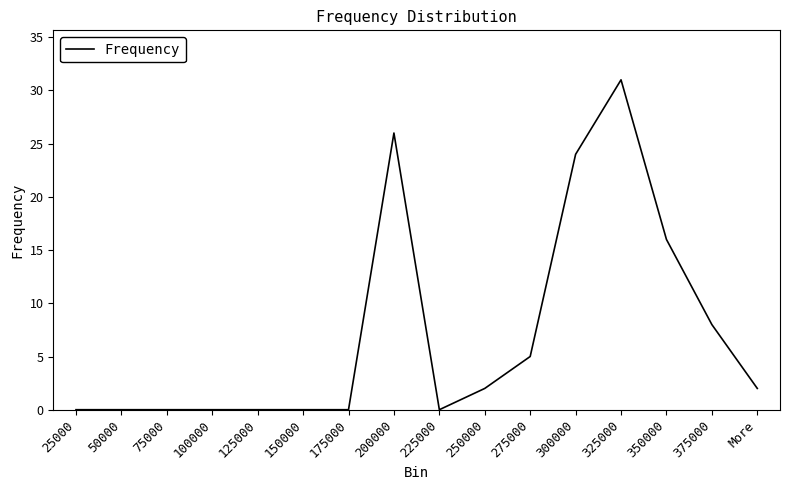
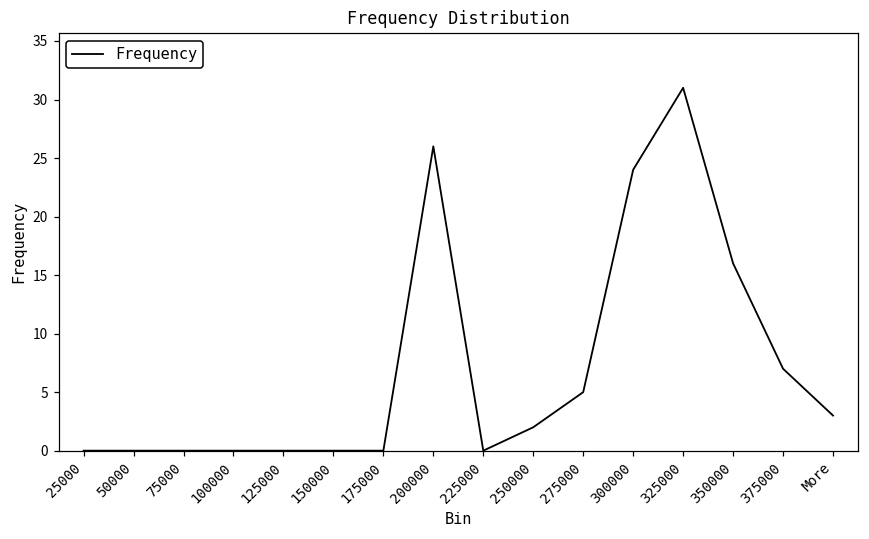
375000: 8 -> 7
More: 2 -> 3
